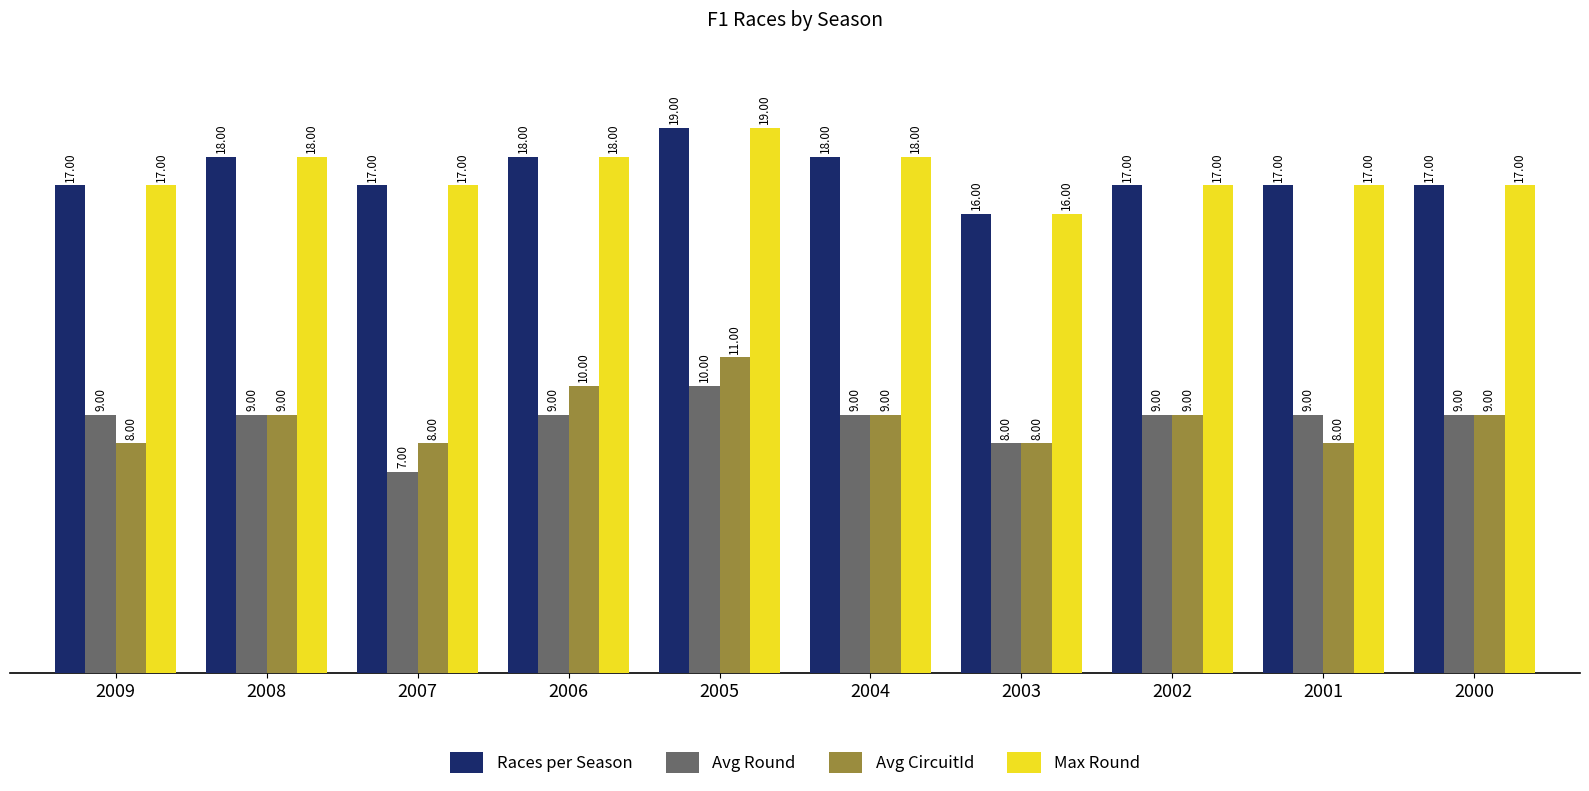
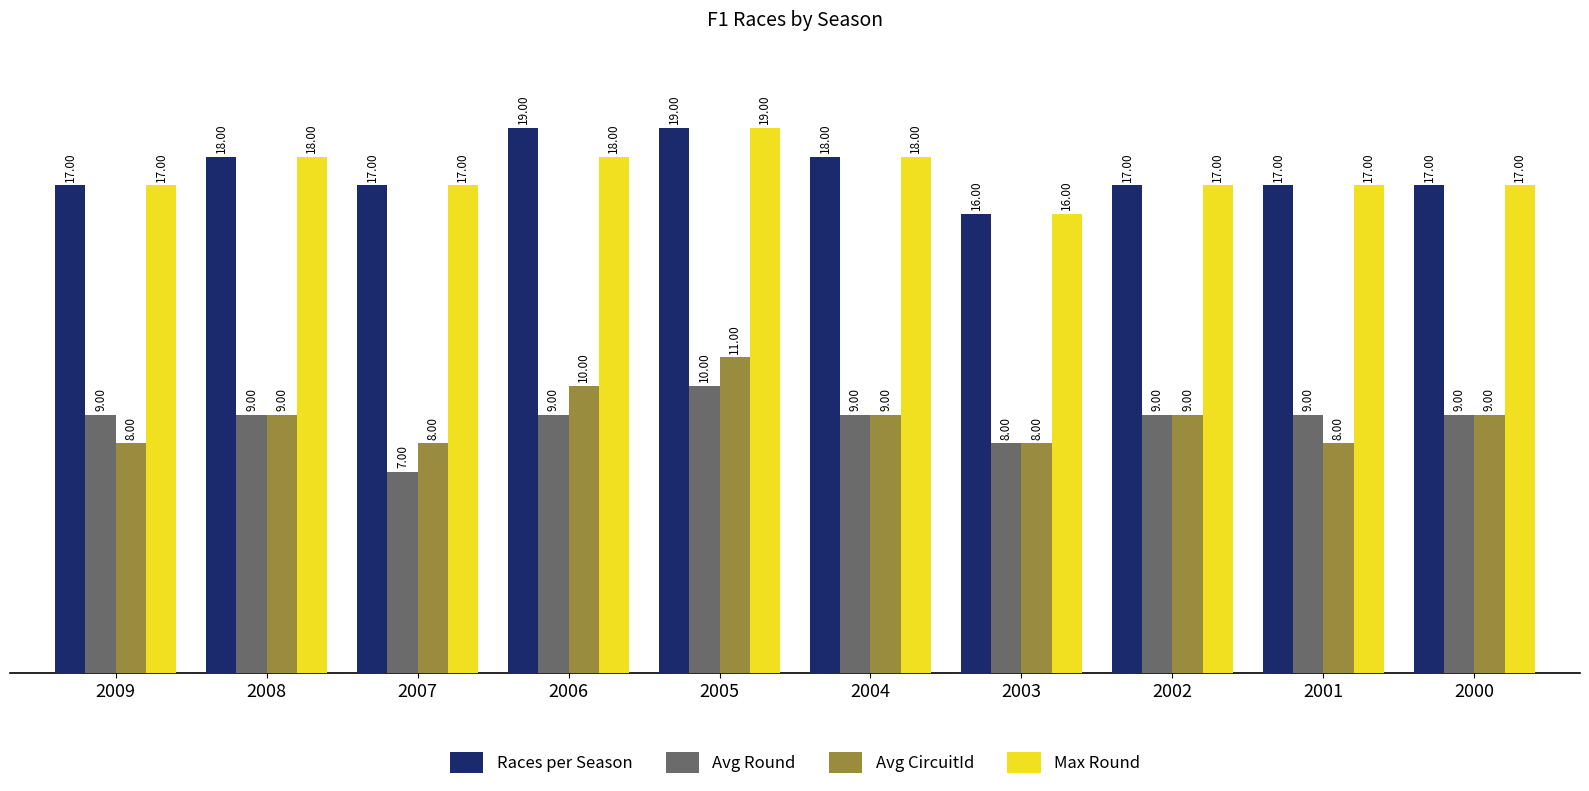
Races per Season, 2006: 18.00 -> 19.00
